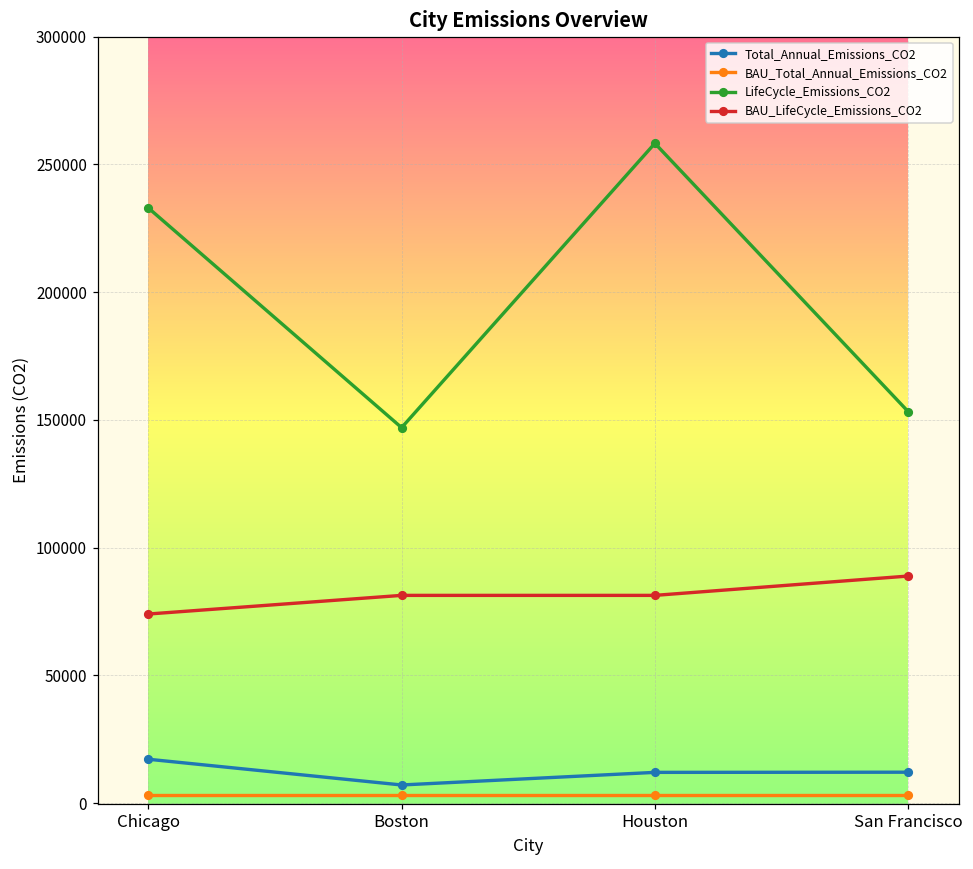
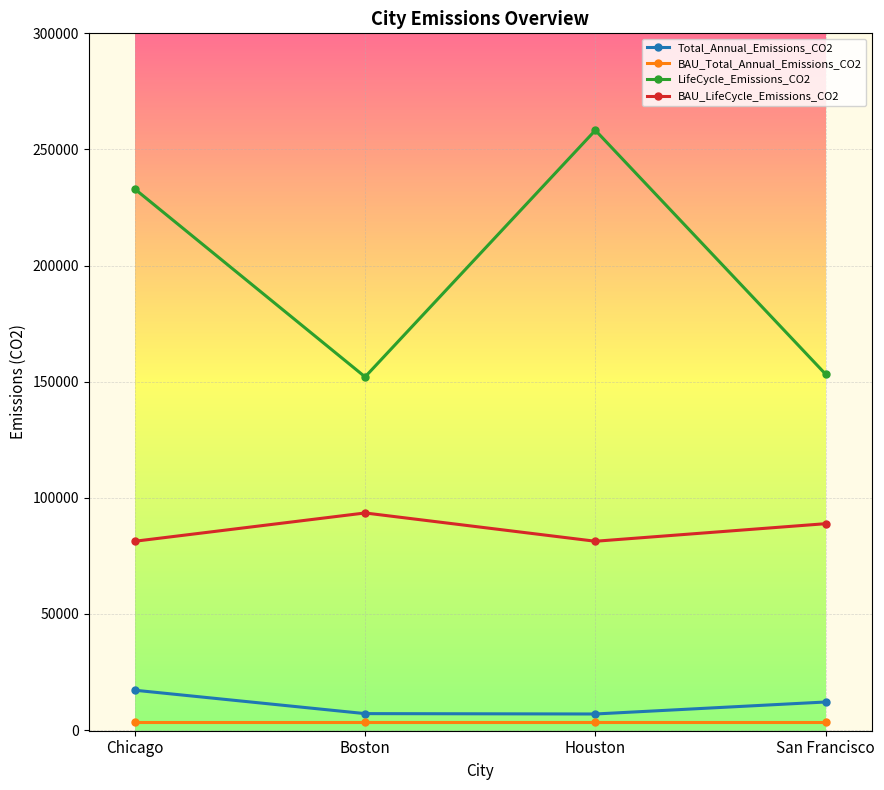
BAU_LifeCycle_Emissions_CO2, Chicago: 74000 -> 81000
LifeCycle_Emissions_CO2, Boston: 147000 -> 152000
BAU_LifeCycle_Emissions_CO2, Boston: 81000 -> 93000
Total_Annual_Emissions_CO2, Houston: 12000 -> 7000
